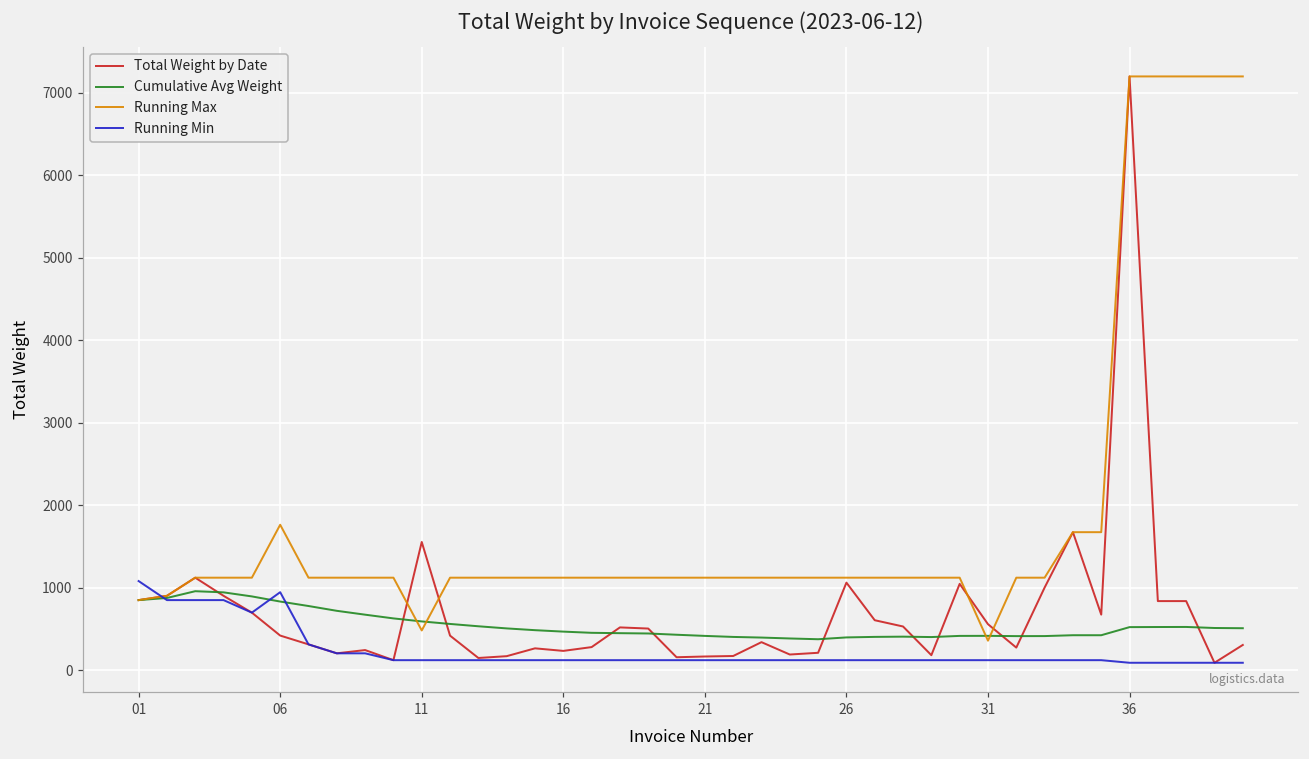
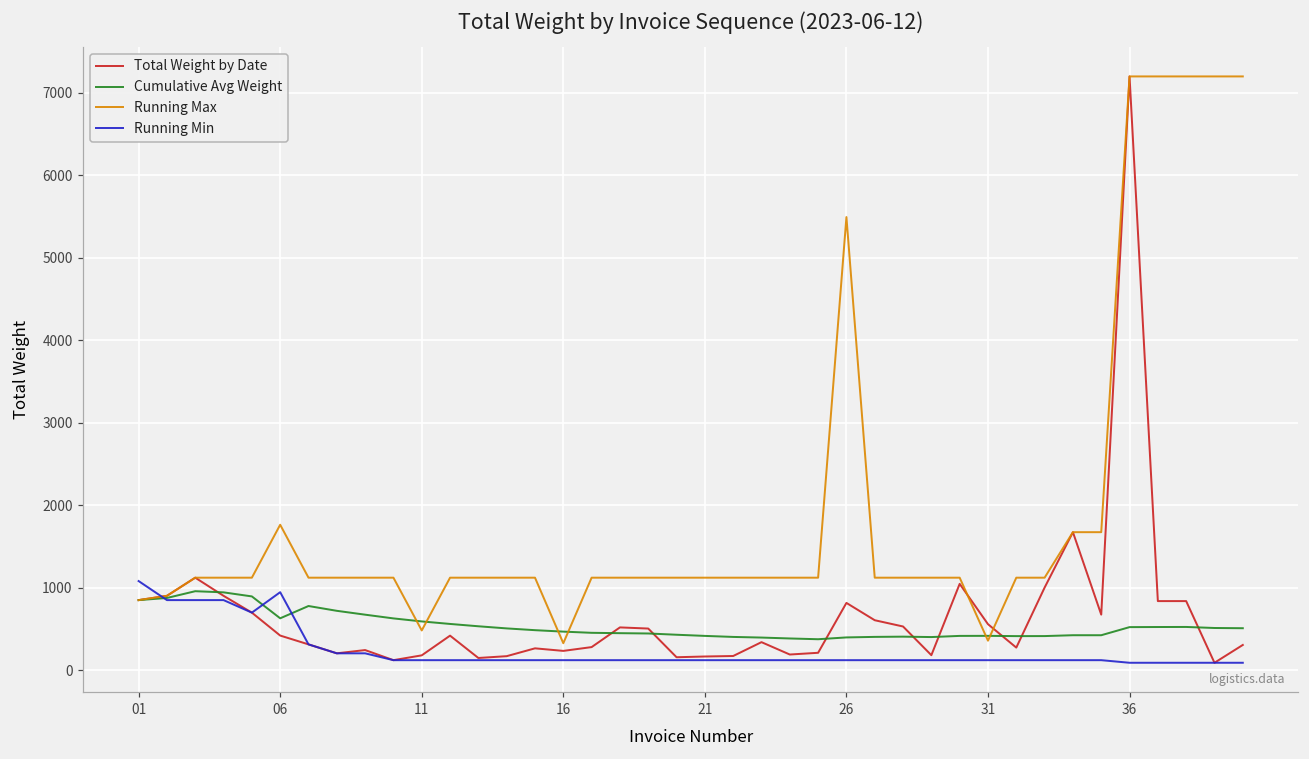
Cumulative Avg Weight, 06: 800 -> 600
Total Weight by Date, 11: 1600 -> 200
Running Max, 16: 1100 -> 300
Total Weight by Date, 26: 1100 -> 800
Running Max, 26: 1100 -> 5500
